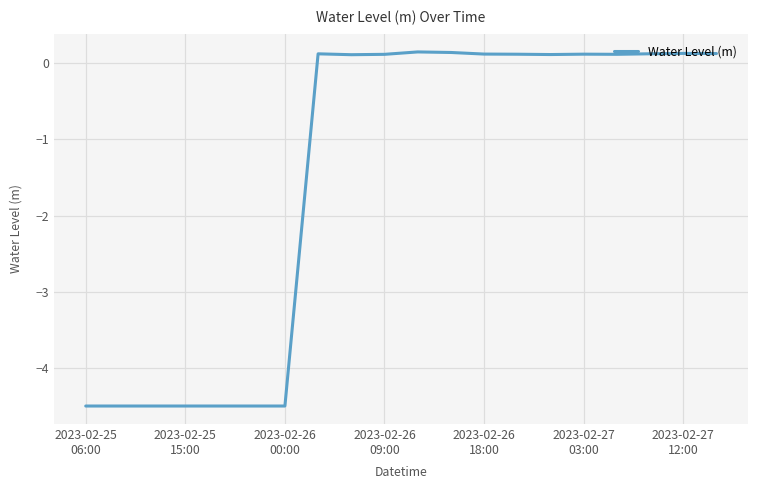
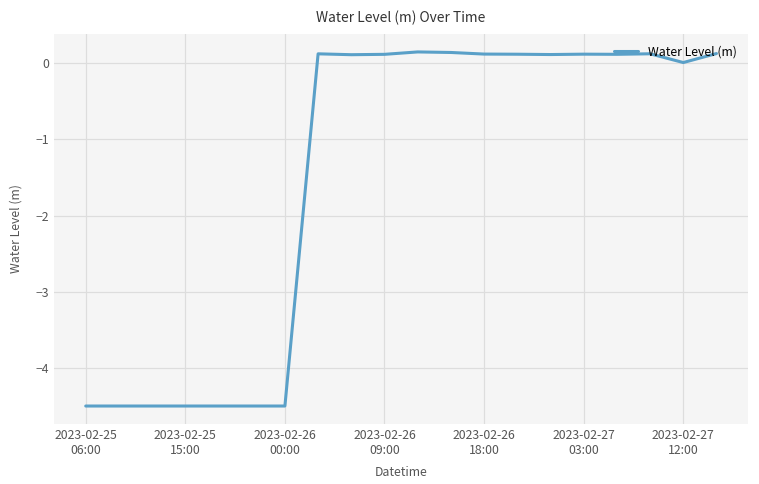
2023-02-27 12:00: 0.1 -> 0.0
